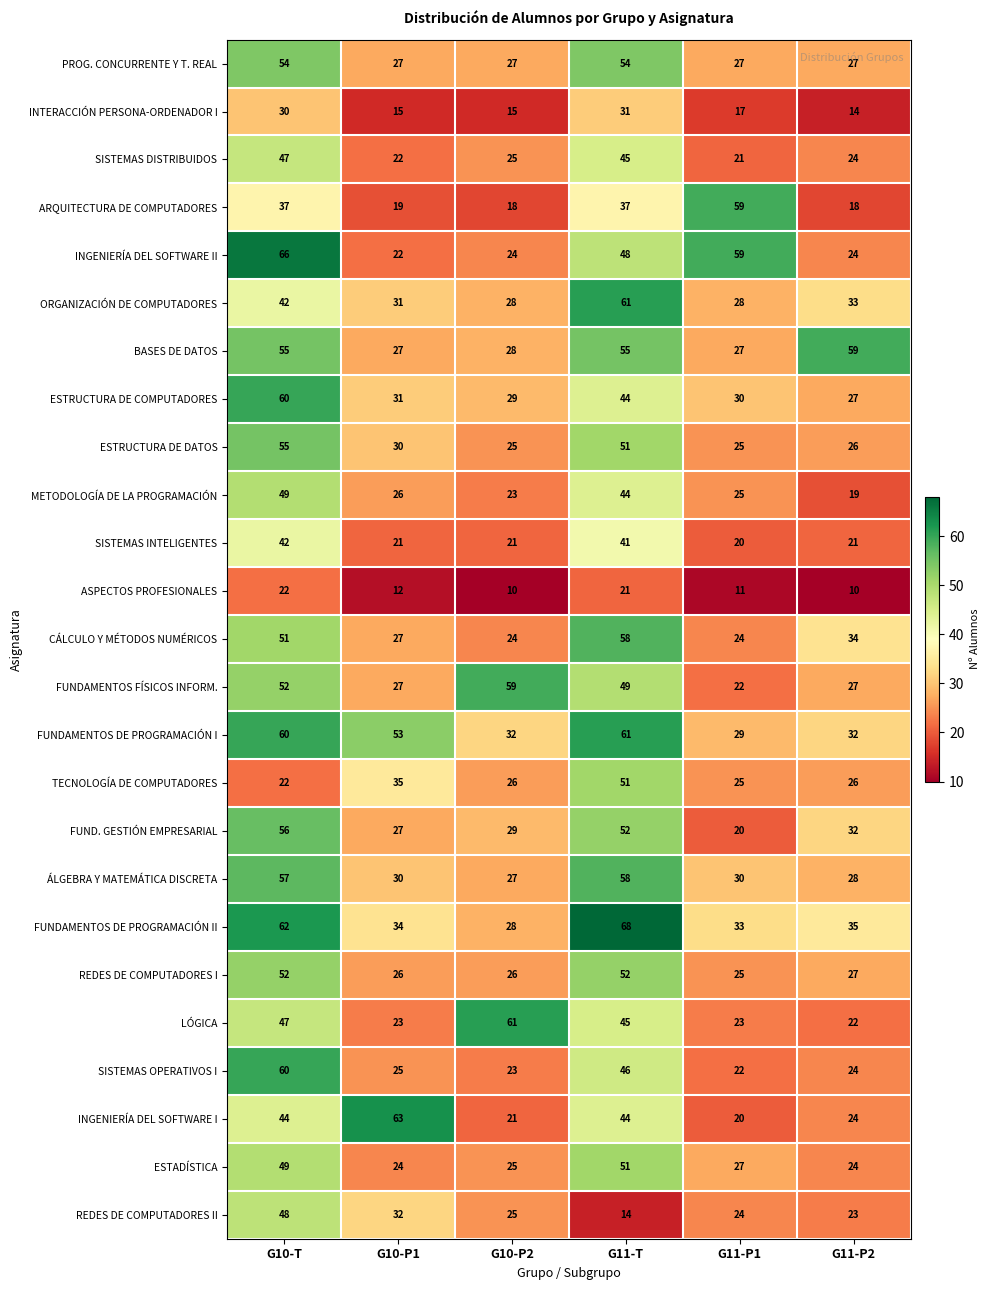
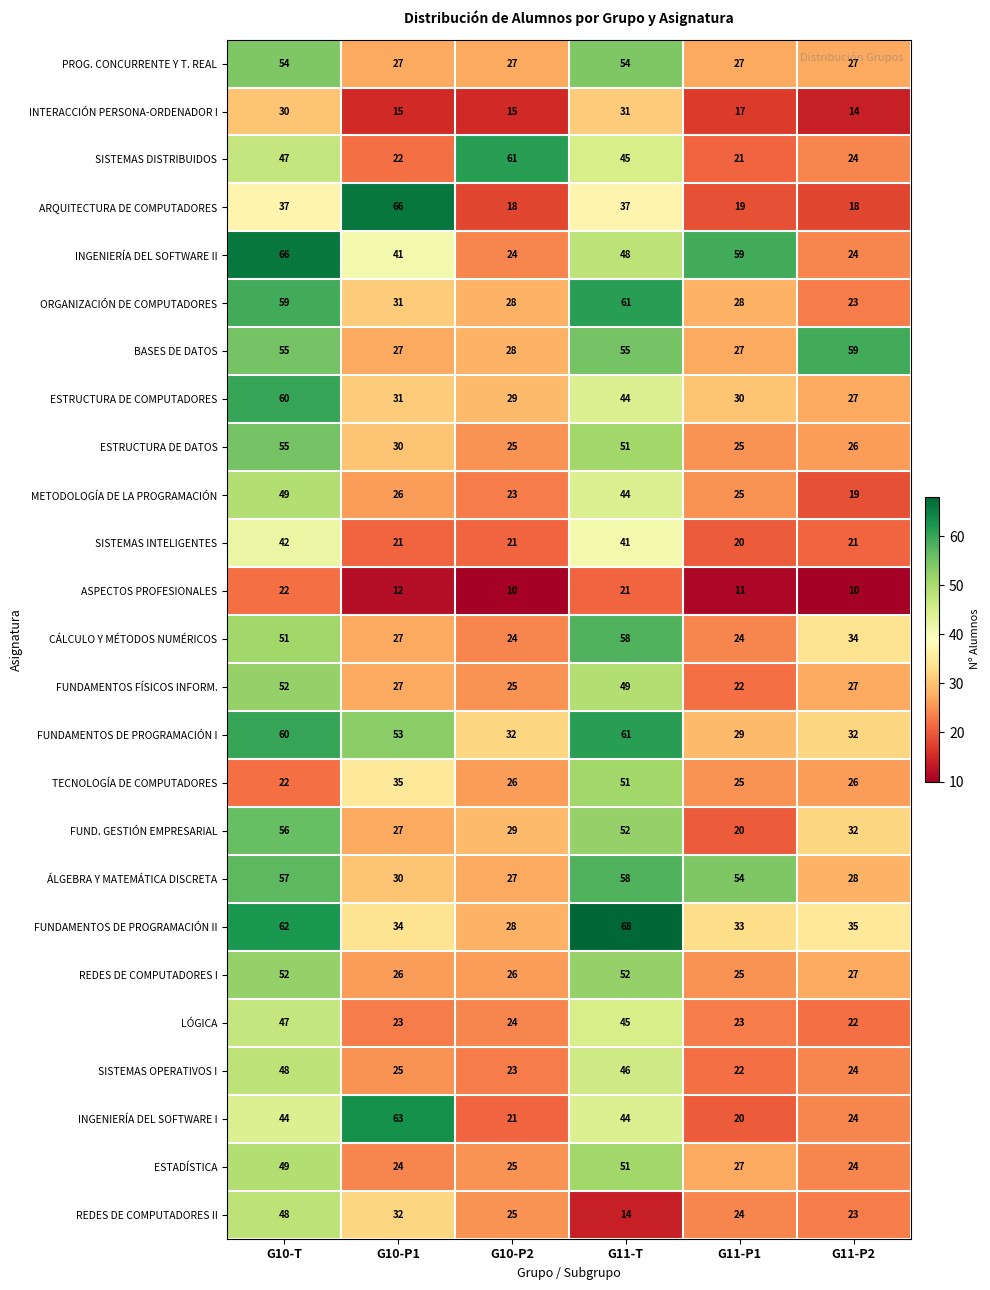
SISTEMAS DISTRIBUIDOS, G10-P2: 25 -> 61
ARQUITECTURA DE COMPUTADORES, G10-P1: 19 -> 66
ARQUITECTURA DE COMPUTADORES, G11-P1: 59 -> 19
INGENIERÍA DEL SOFTWARE II, G10-P1: 22 -> 41
ORGANIZACIÓN DE COMPUTADORES, G10-T: 42 -> 59
ORGANIZACIÓN DE COMPUTADORES, G11-P2: 33 -> 23
FUNDAMENTOS FÍSICOS INFORM., G10-P2: 59 -> 25
ÁLGEBRA Y MATEMÁTICA DISCRETA, G11-P1: 30 -> 54
LÓGICA, G10-P2: 61 -> 24
SISTEMAS OPERATIVOS I, G10-T: 60 -> 48
